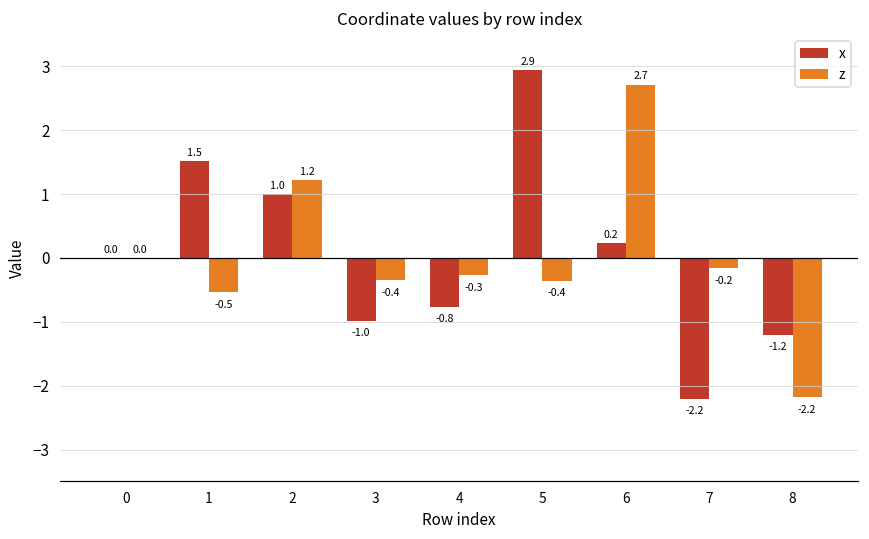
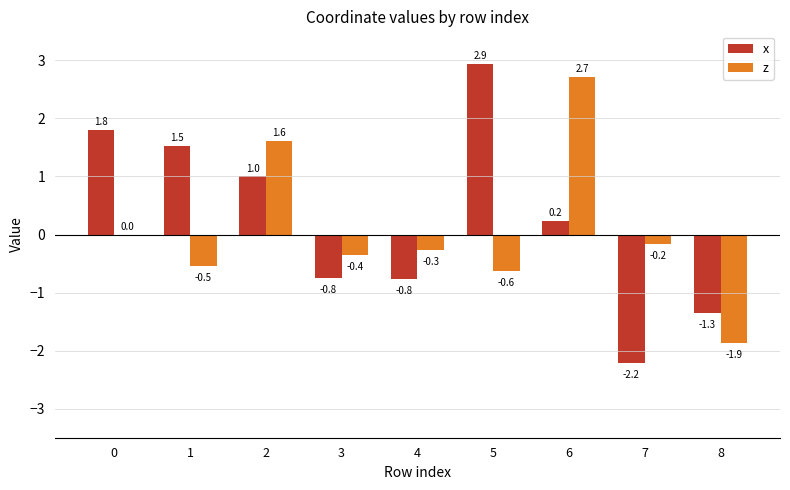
x, 0: 0.0 -> 1.8
z, 2: 1.2 -> 1.6
x, 3: -1.0 -> -0.8
z, 5: -0.4 -> -0.6
x, 8: -1.2 -> -1.3
z, 8: -2.2 -> -1.9
